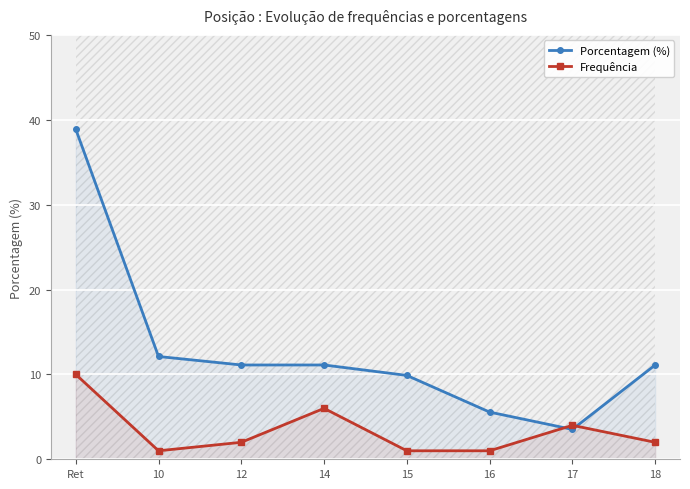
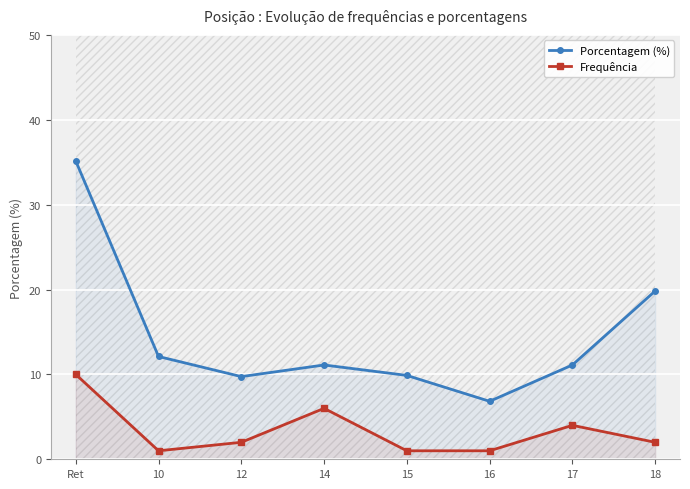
Porcentagem (%), Ret: 39 -> 35
Porcentagem (%), 12: 11 -> 10
Porcentagem (%), 16: 6 -> 7
Porcentagem (%), 17: 4 -> 11
Porcentagem (%), 18: 11 -> 20
